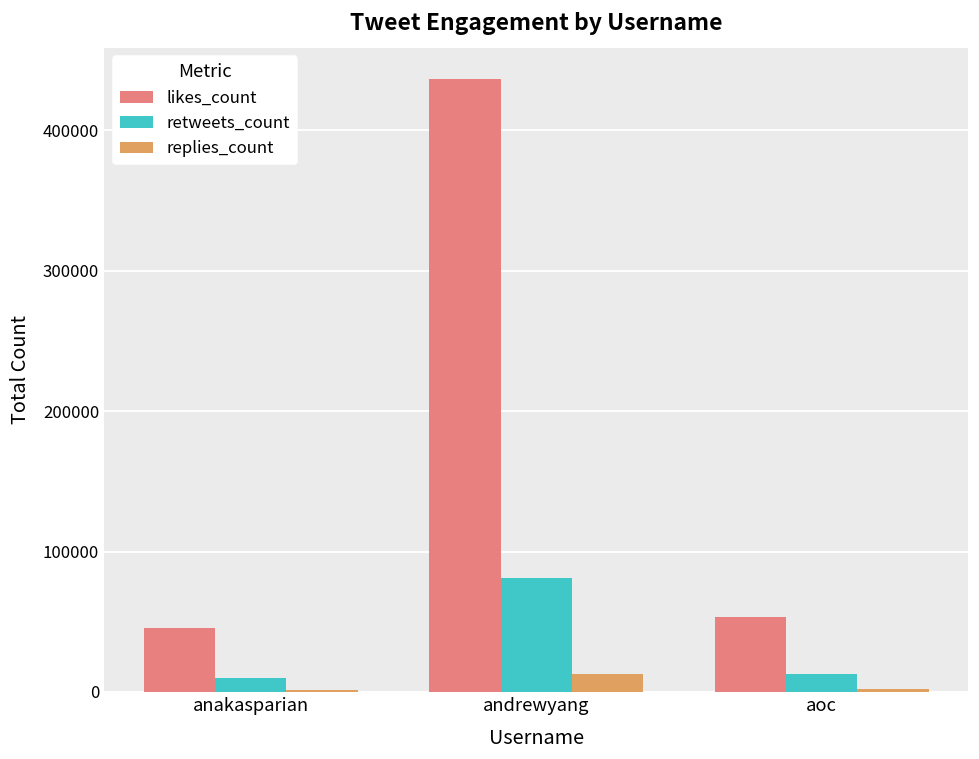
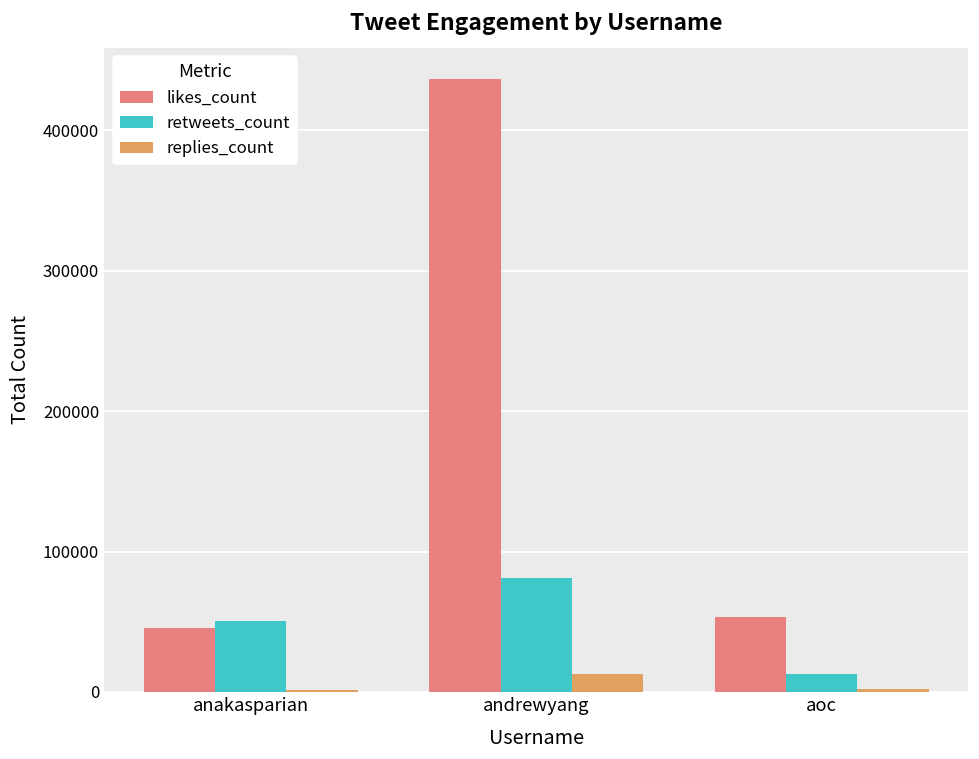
retweets_count, anakasparian: 10000 -> 51000
